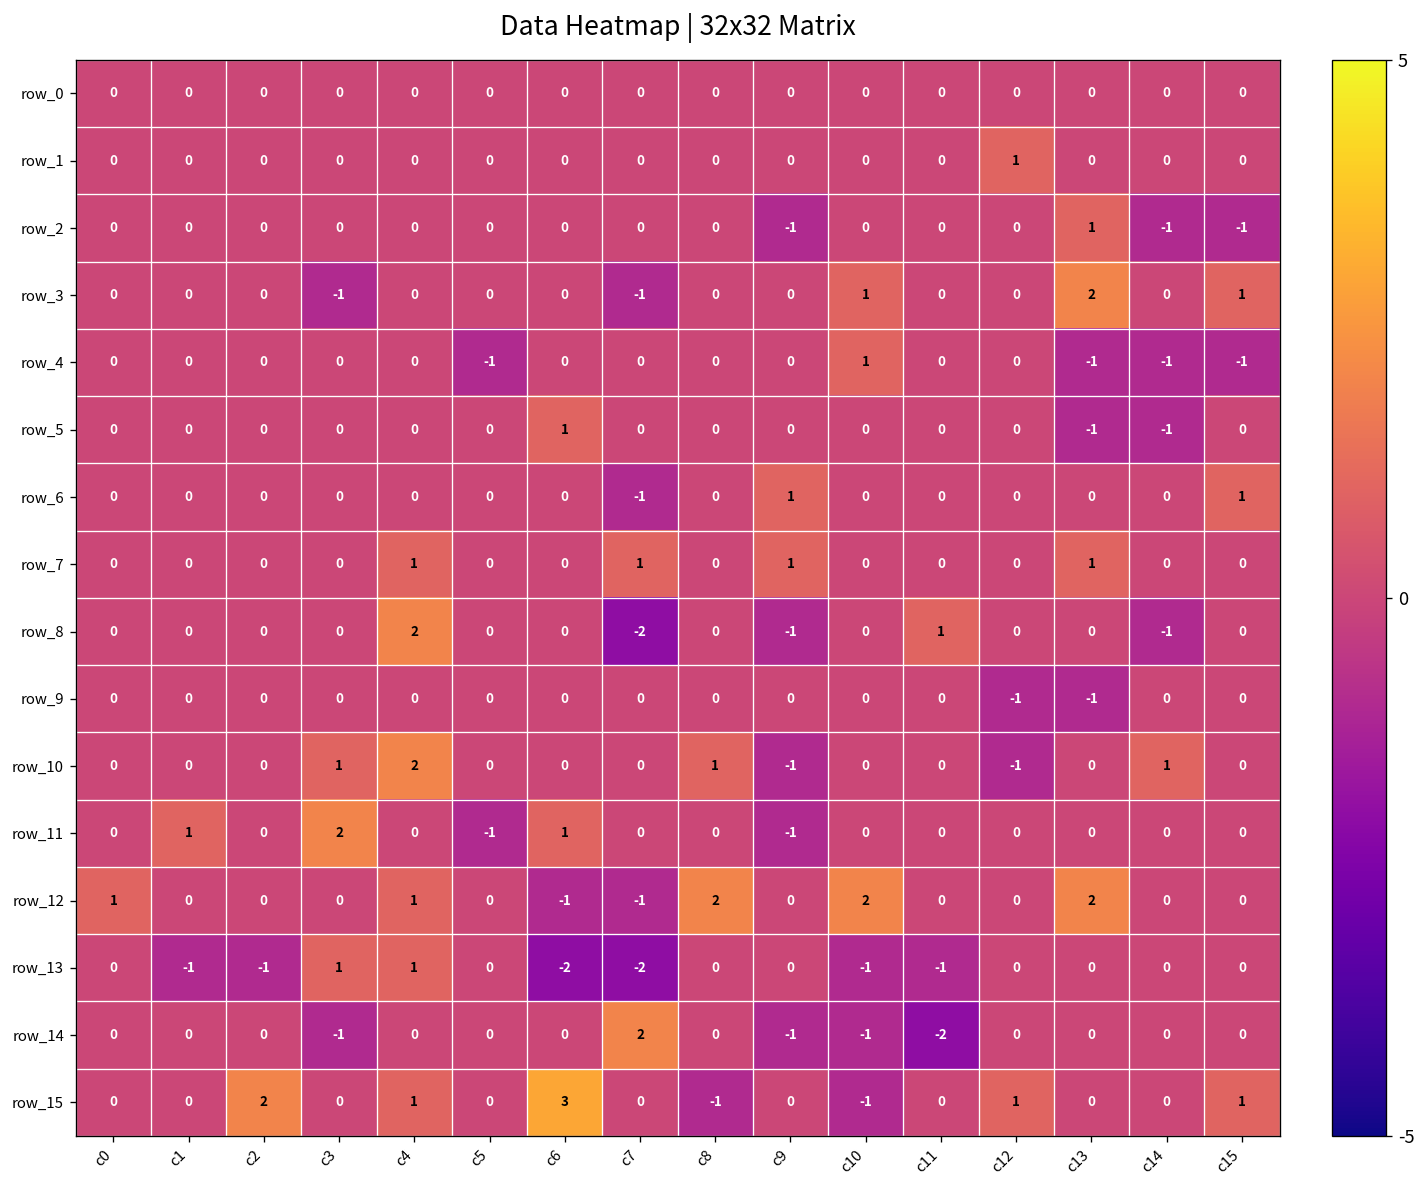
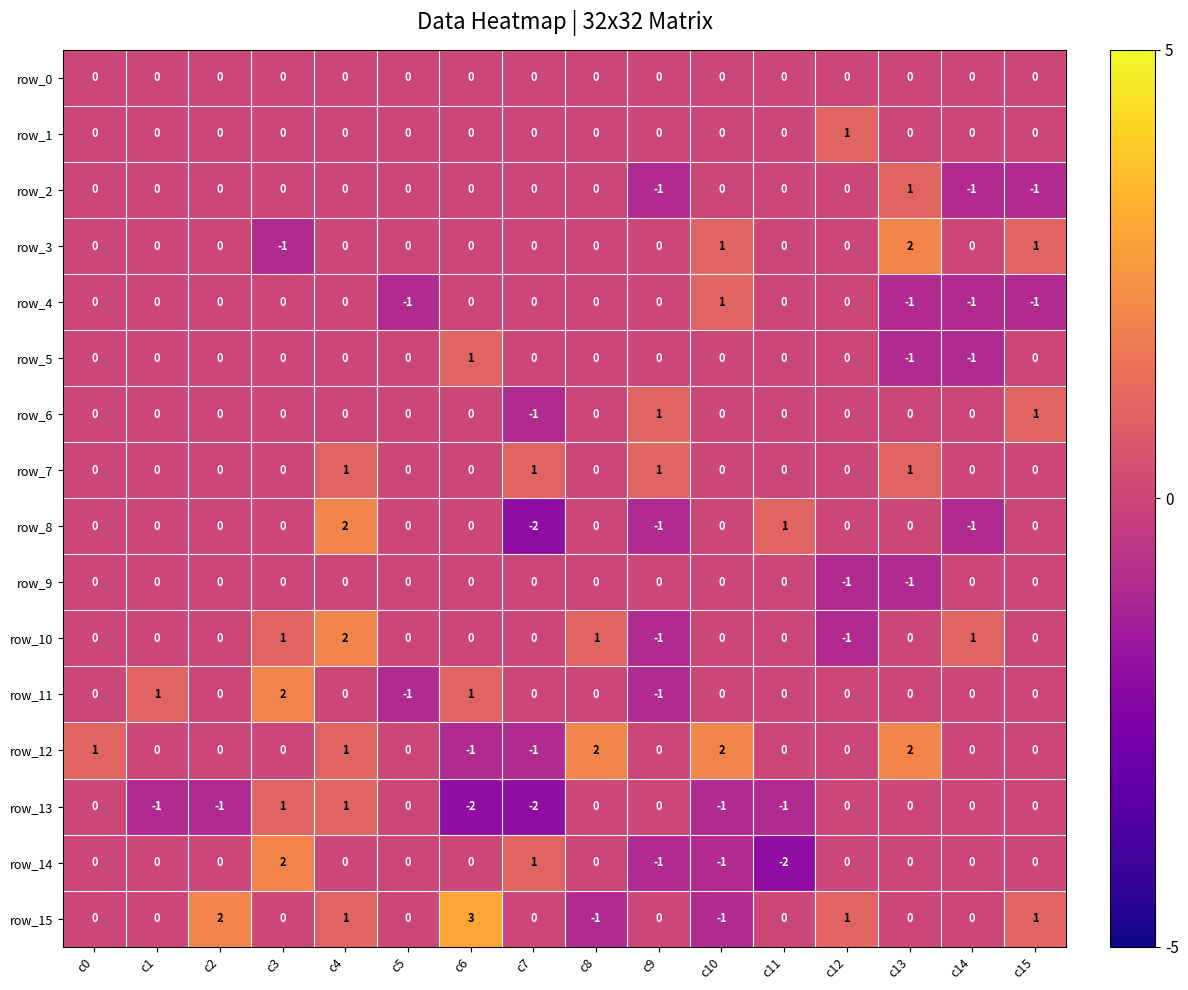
row_3, c7: -1 -> 0
row_14, c3: -1 -> 2
row_14, c7: 2 -> 1
